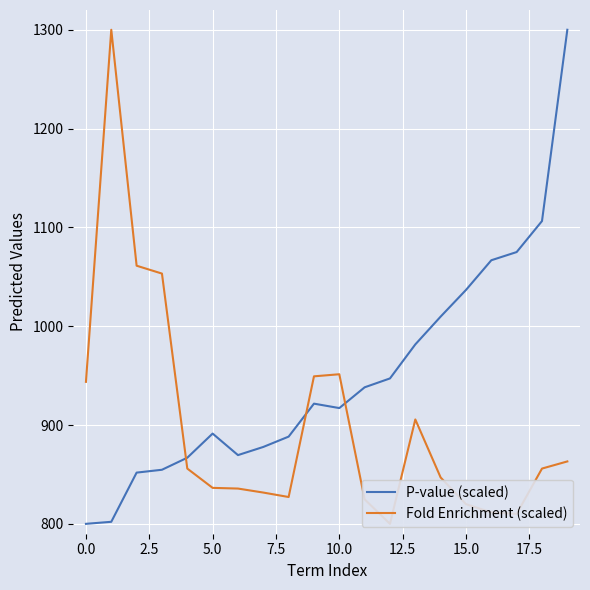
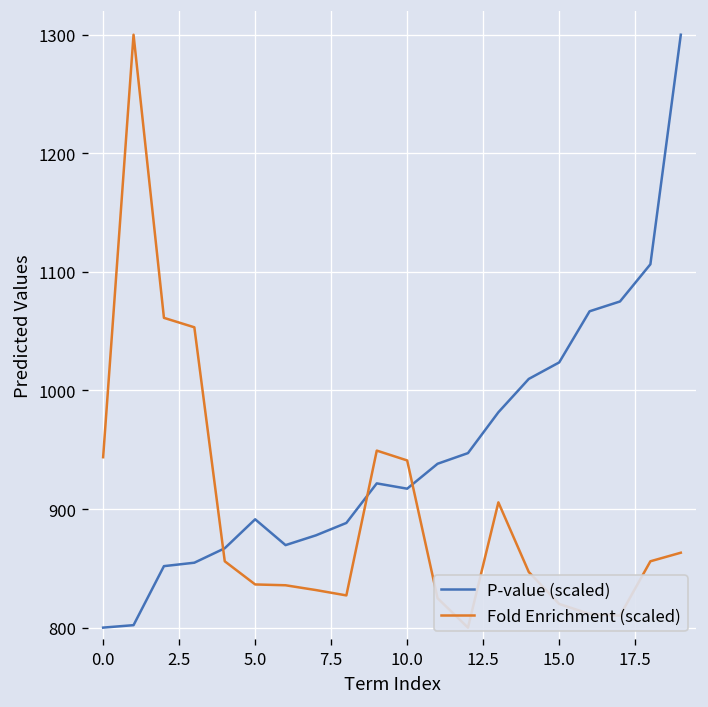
Fold Enrichment (scaled), 10.0: 950 -> 940
P-value (scaled), 15.0: 1040 -> 1020
